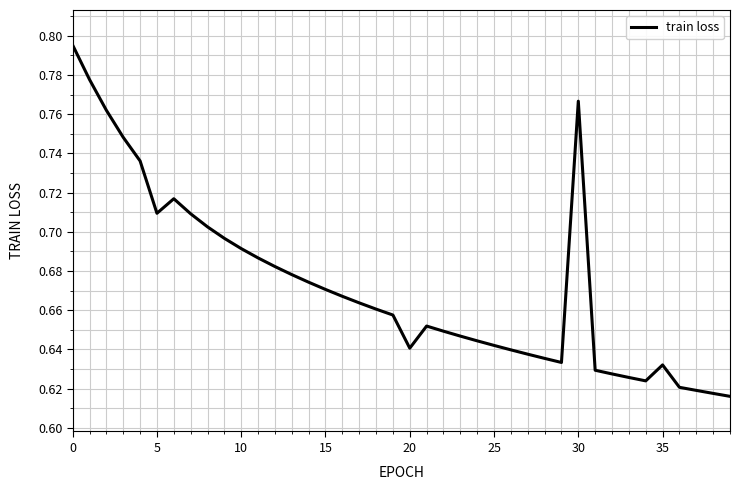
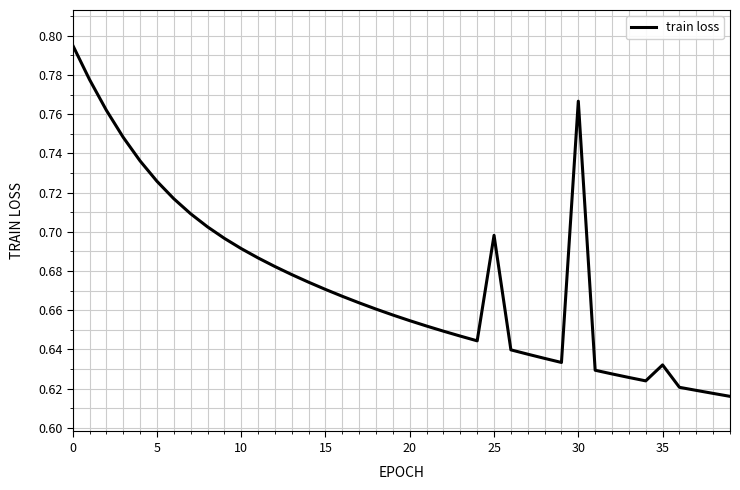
5: 0.709 -> 0.726
20: 0.641 -> 0.655
25: 0.642 -> 0.698
